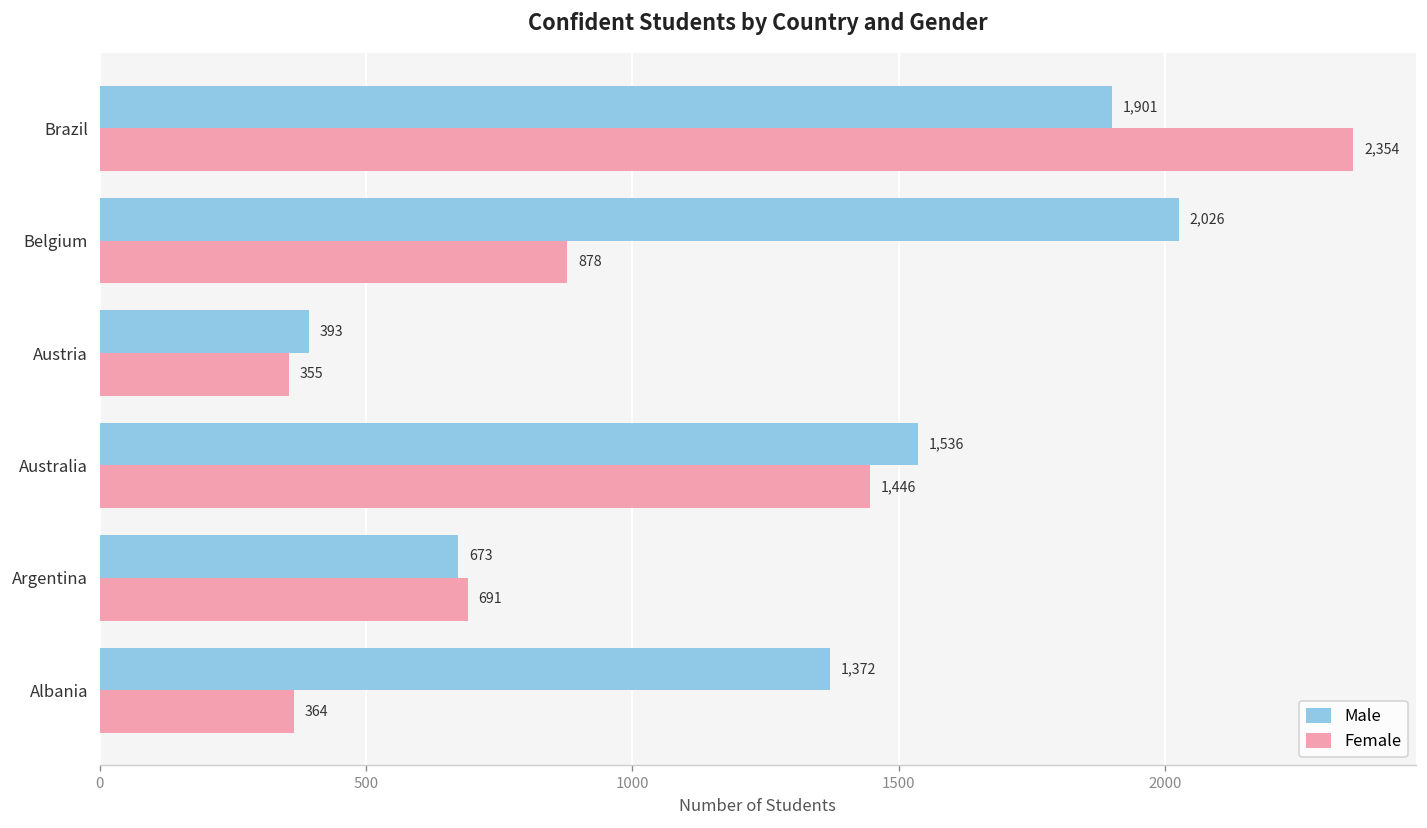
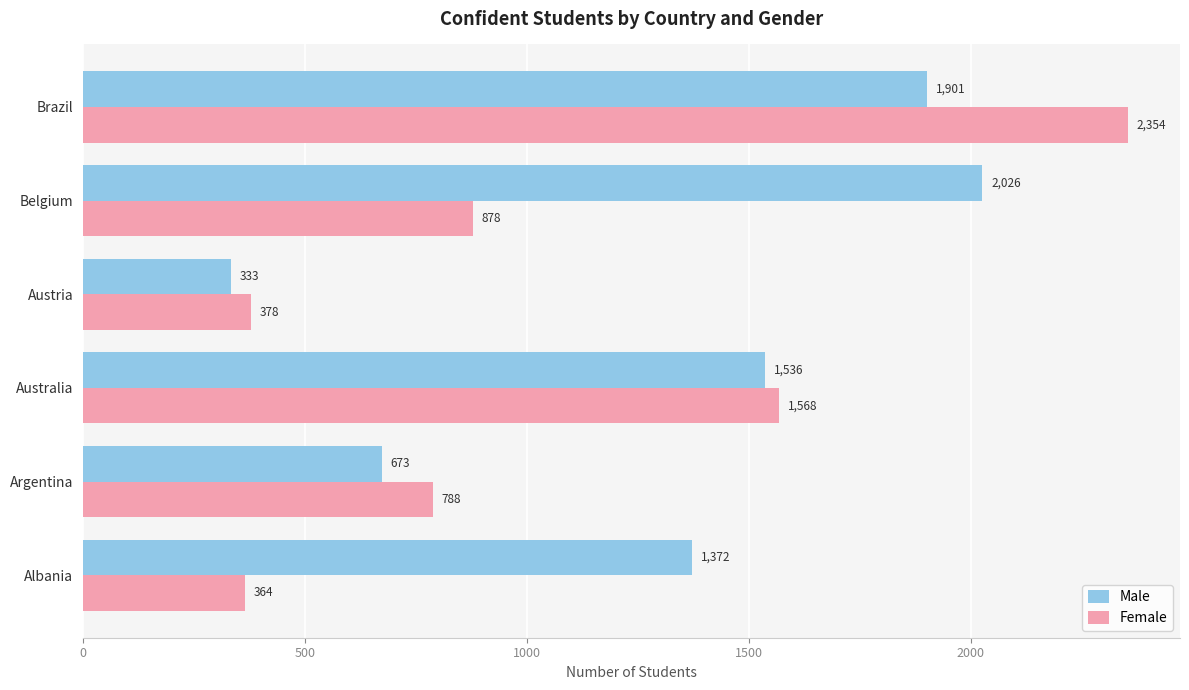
Male, Austria: 393 -> 333
Female, Austria: 355 -> 378
Female, Australia: 1,446 -> 1,568
Female, Argentina: 691 -> 788
